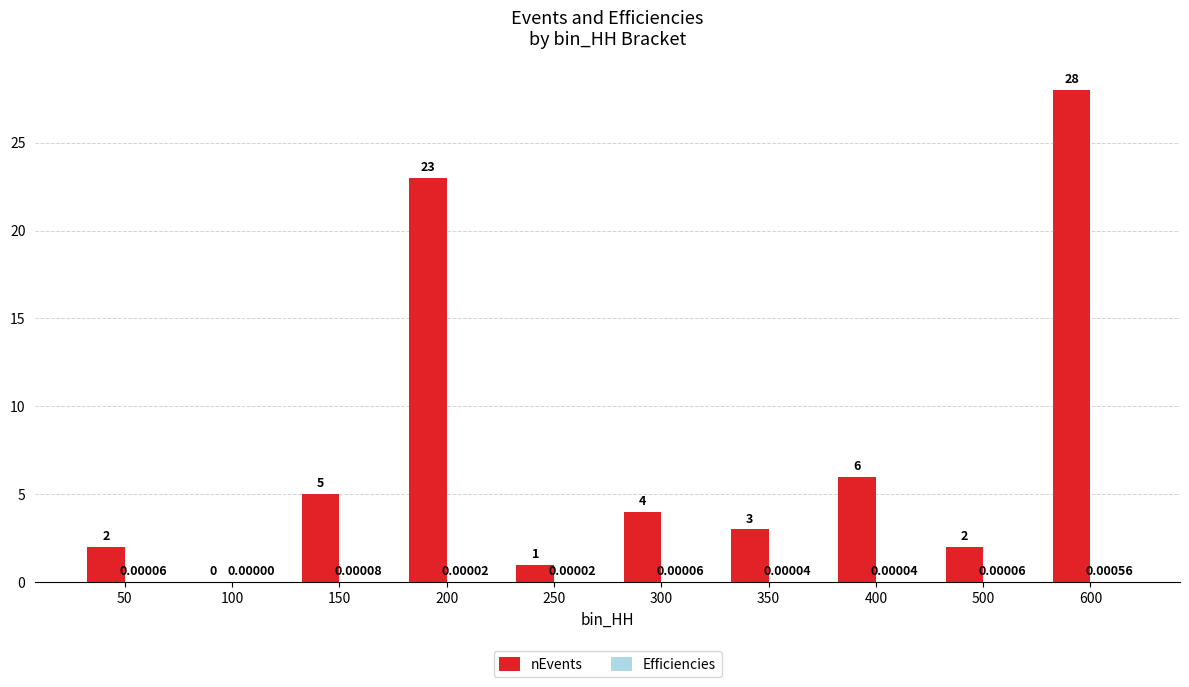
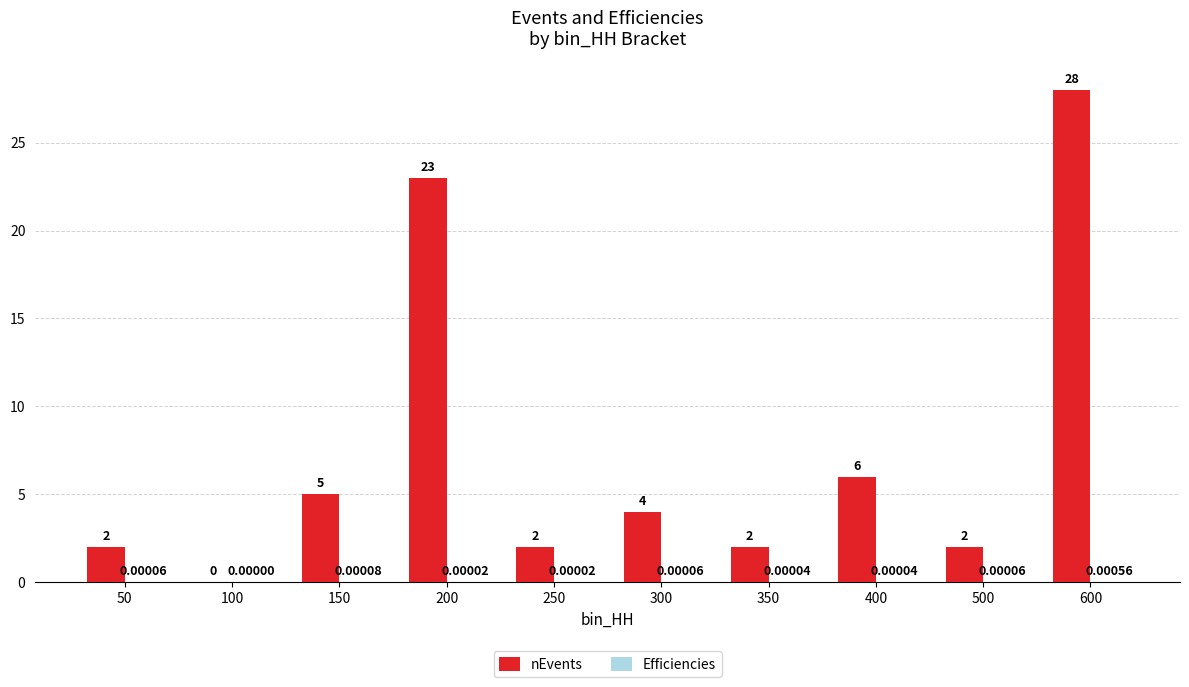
nEvents, 250: 1 -> 2
nEvents, 350: 3 -> 2
